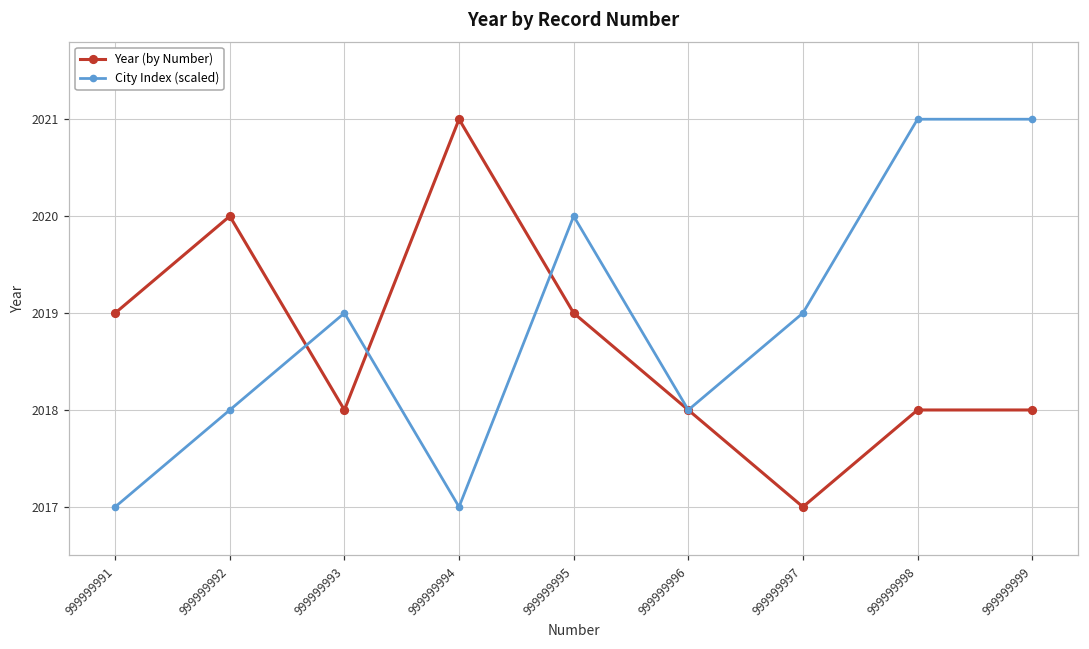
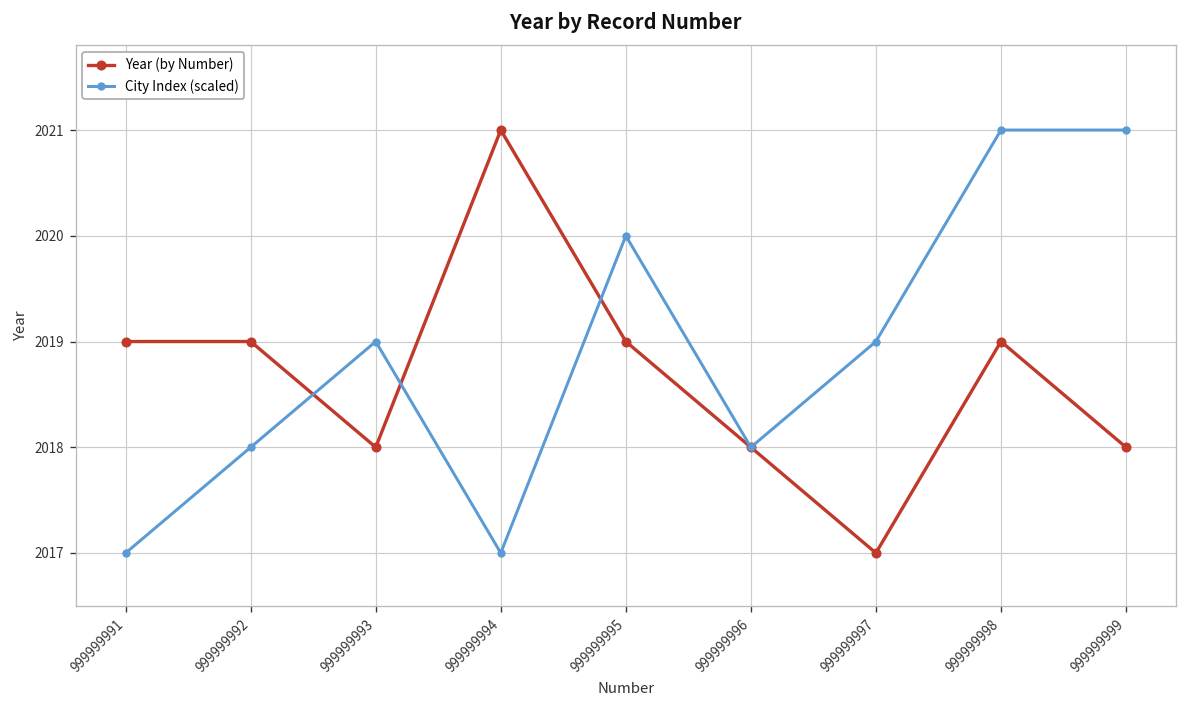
Year (by Number), 999999992: 2020 -> 2019
Year (by Number), 999999998: 2018 -> 2019
